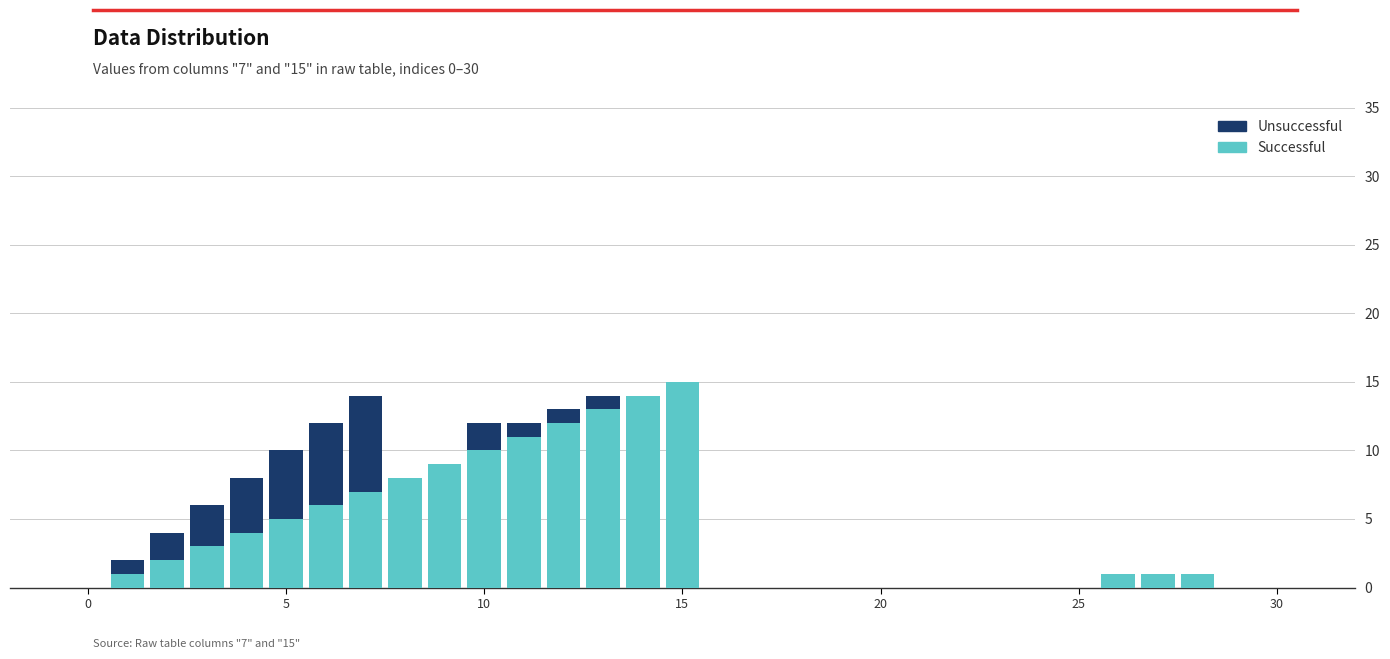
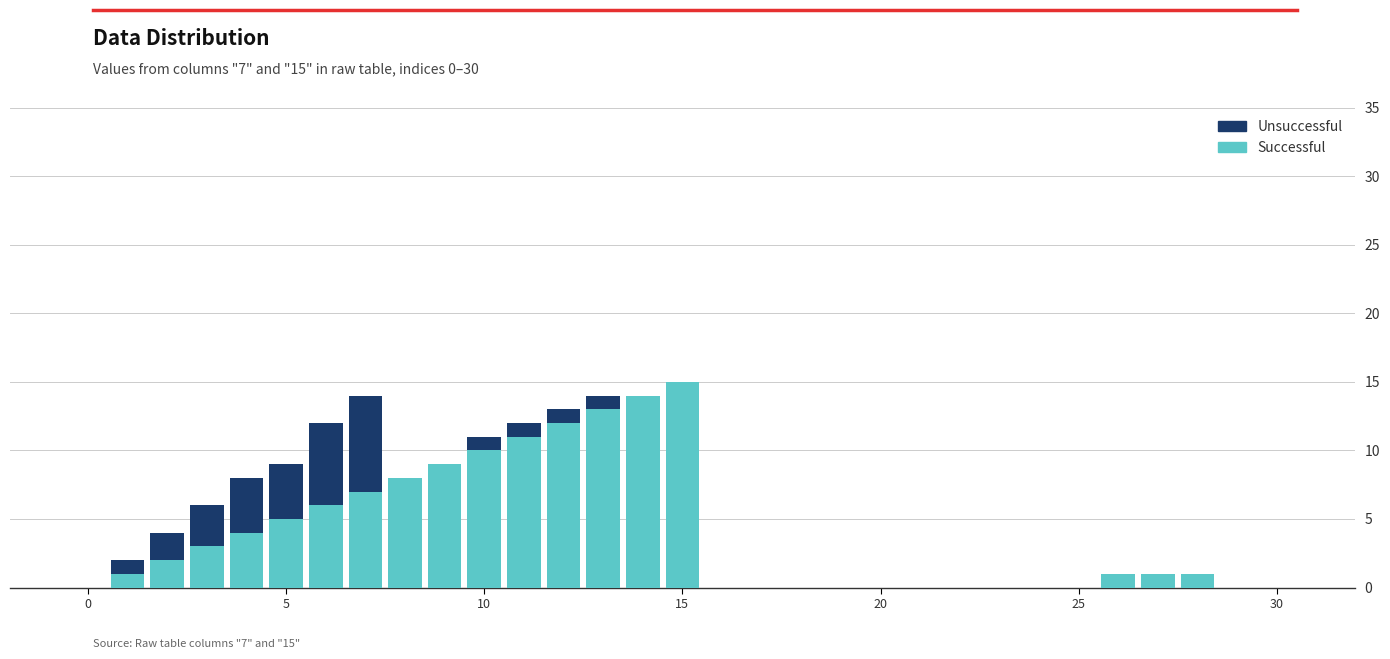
Unsuccessful, 5: 5 -> 4
Unsuccessful, 10: 2 -> 1
